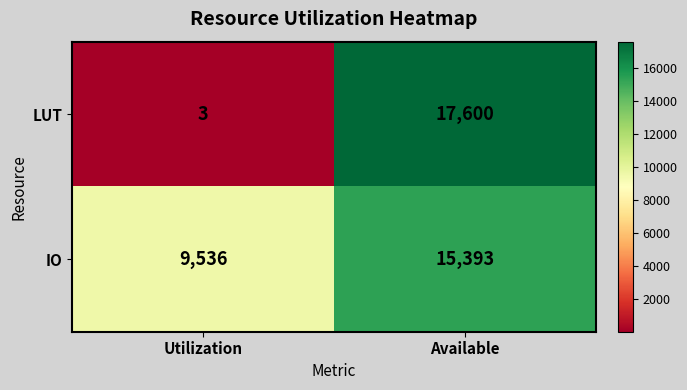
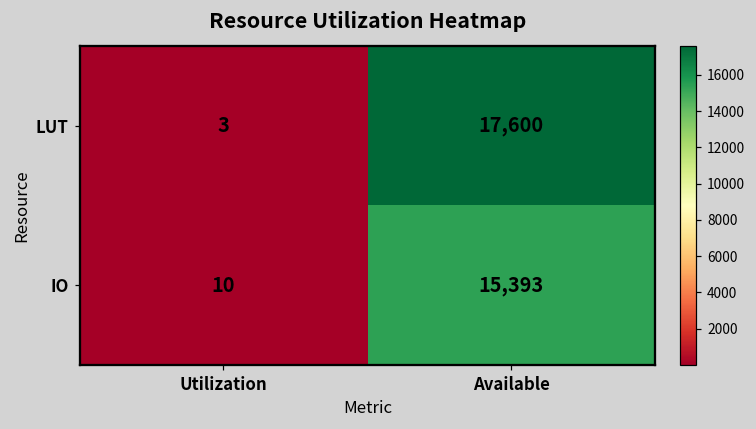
IO, Utilization: 9,536 -> 10
